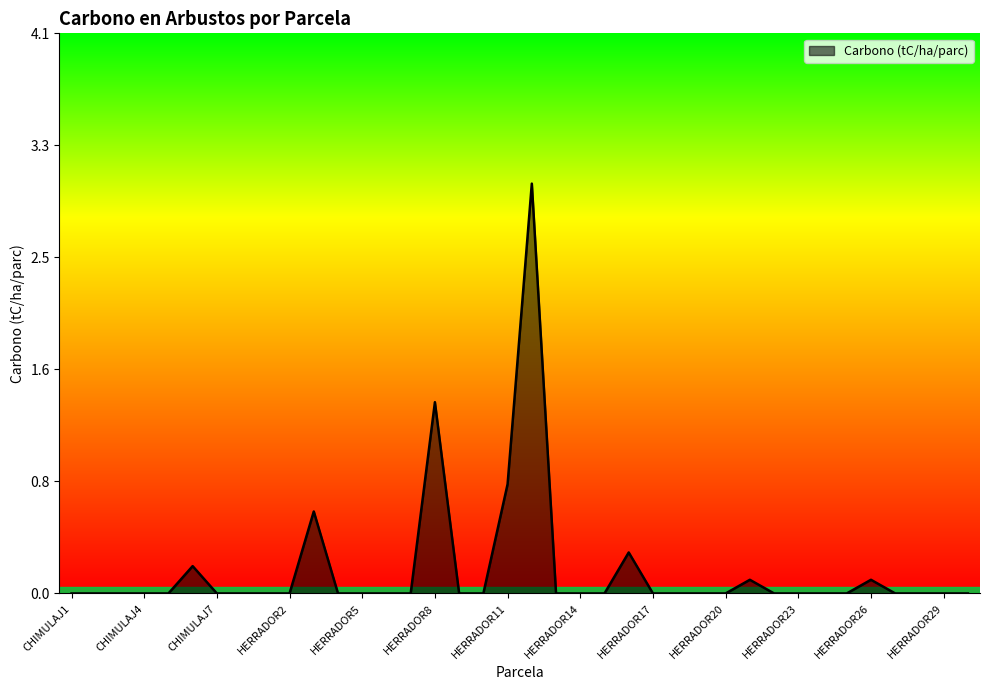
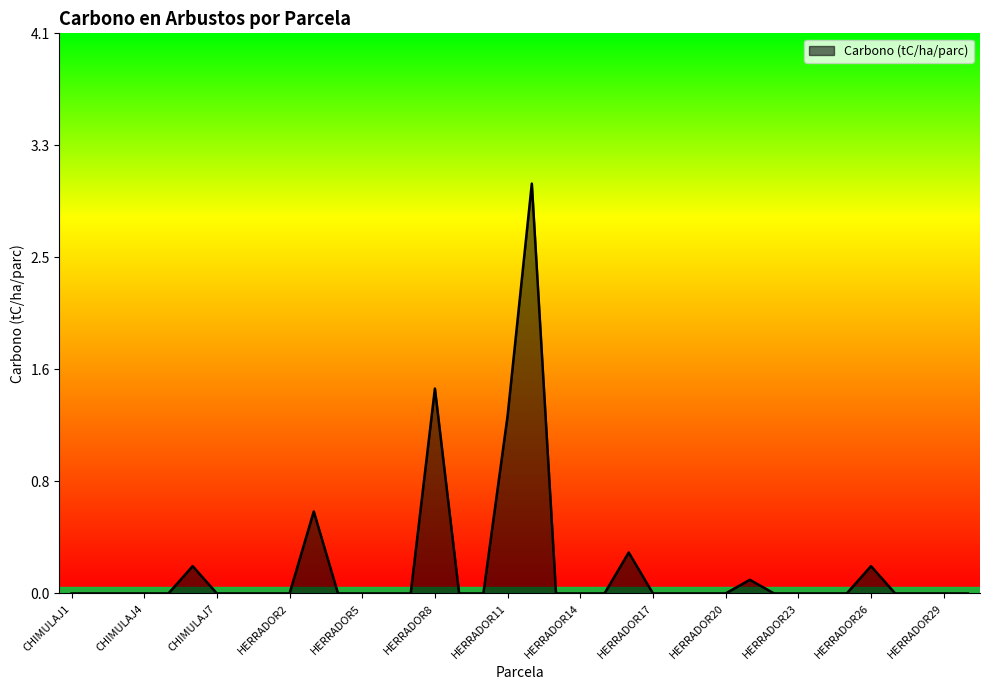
HERRADOR8: 1.4 -> 1.5
HERRADOR11: 0.8 -> 1.3
HERRADOR26: 0.1 -> 0.2
